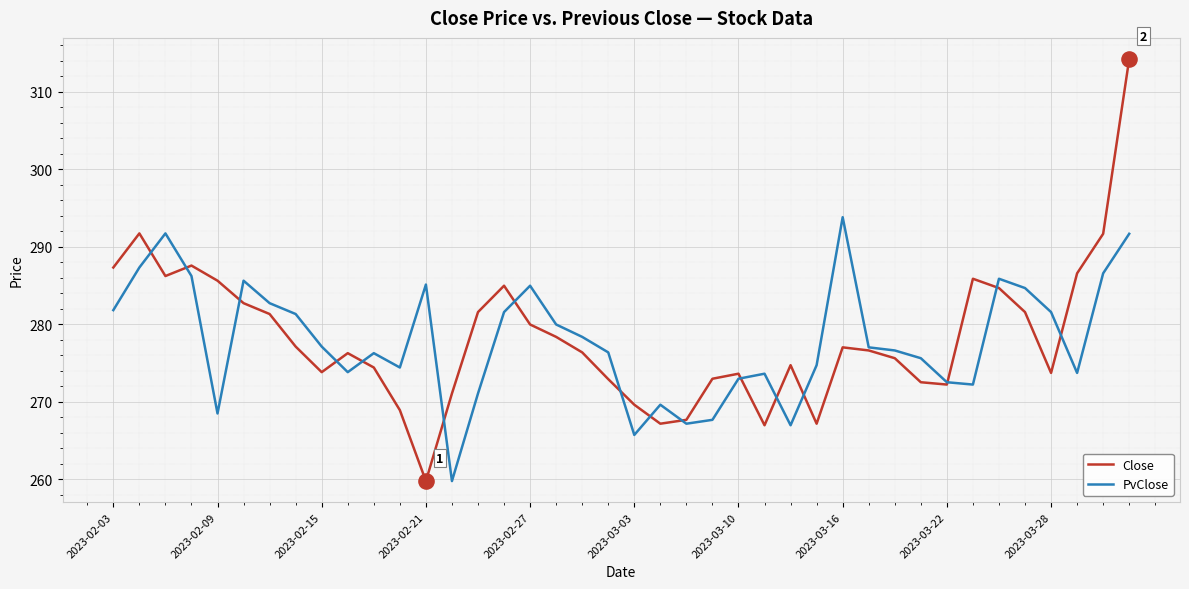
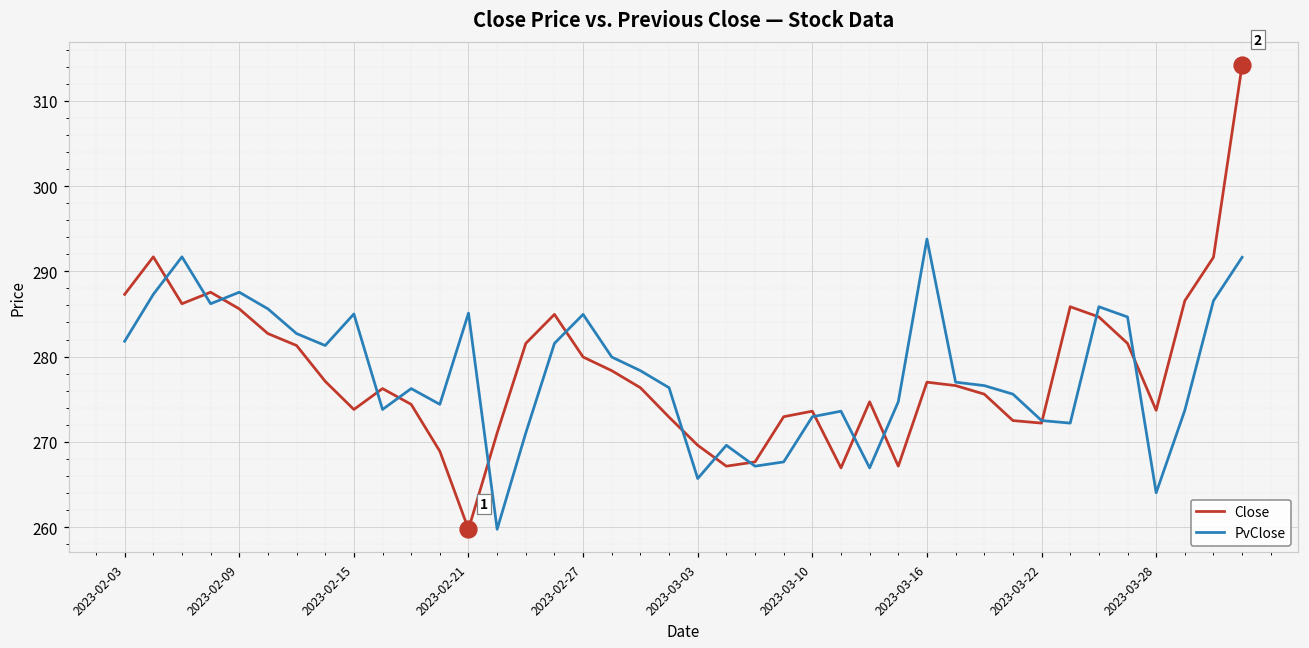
PvClose, 2023-02-09: 268 -> 288
PvClose, 2023-02-15: 277 -> 285
PvClose, 2023-03-28: 282 -> 264
